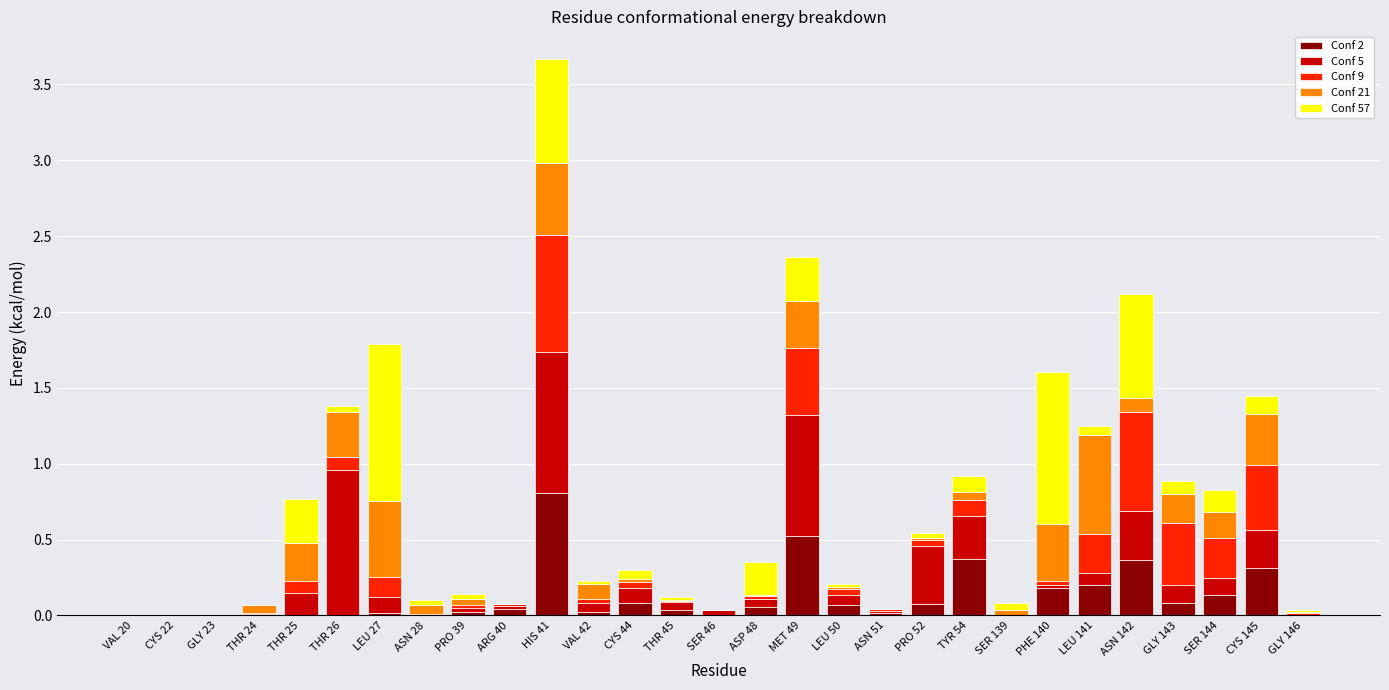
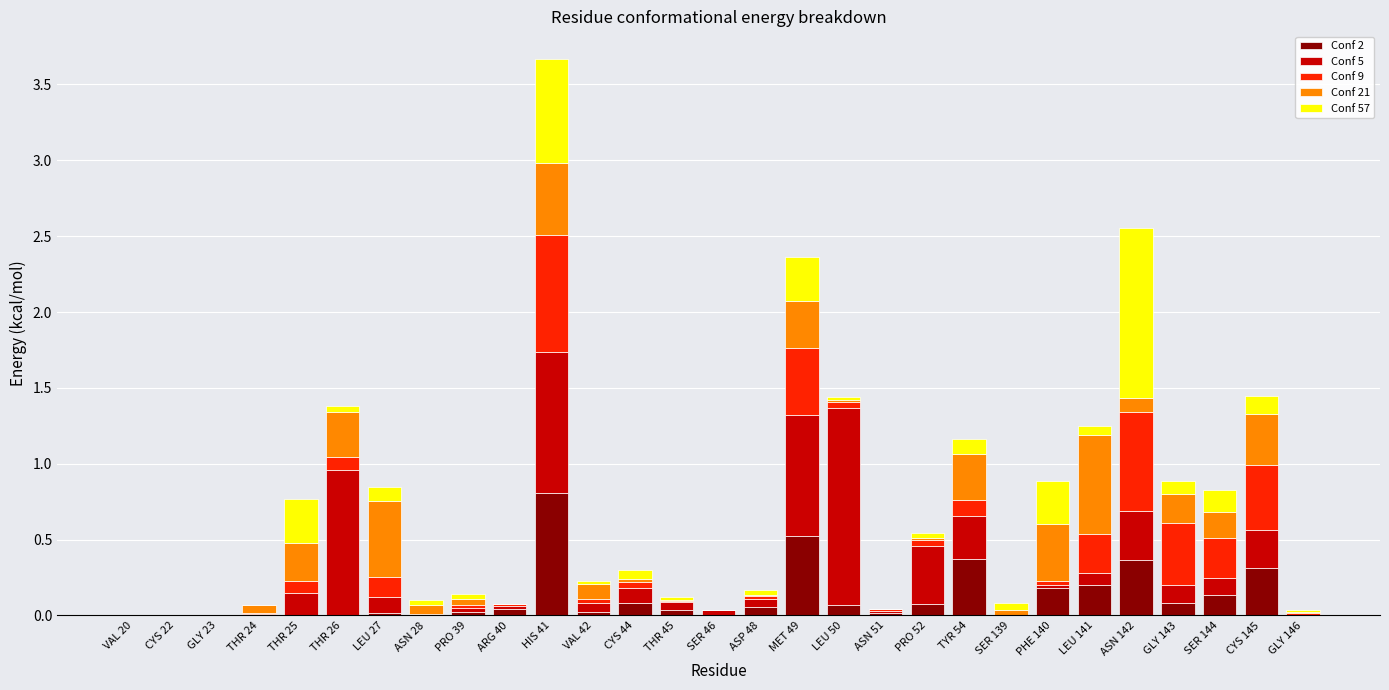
Conf 57, LEU 27: 1.03 -> 0.10
Conf 57, ASP 48: 0.22 -> 0.03
Conf 5, LEU 50: 0.07 -> 1.30
Conf 21, TYR 54: 0.05 -> 0.30
Conf 57, PHE 140: 1.00 -> 0.29
Conf 57, ASN 142: 0.69 -> 1.12
